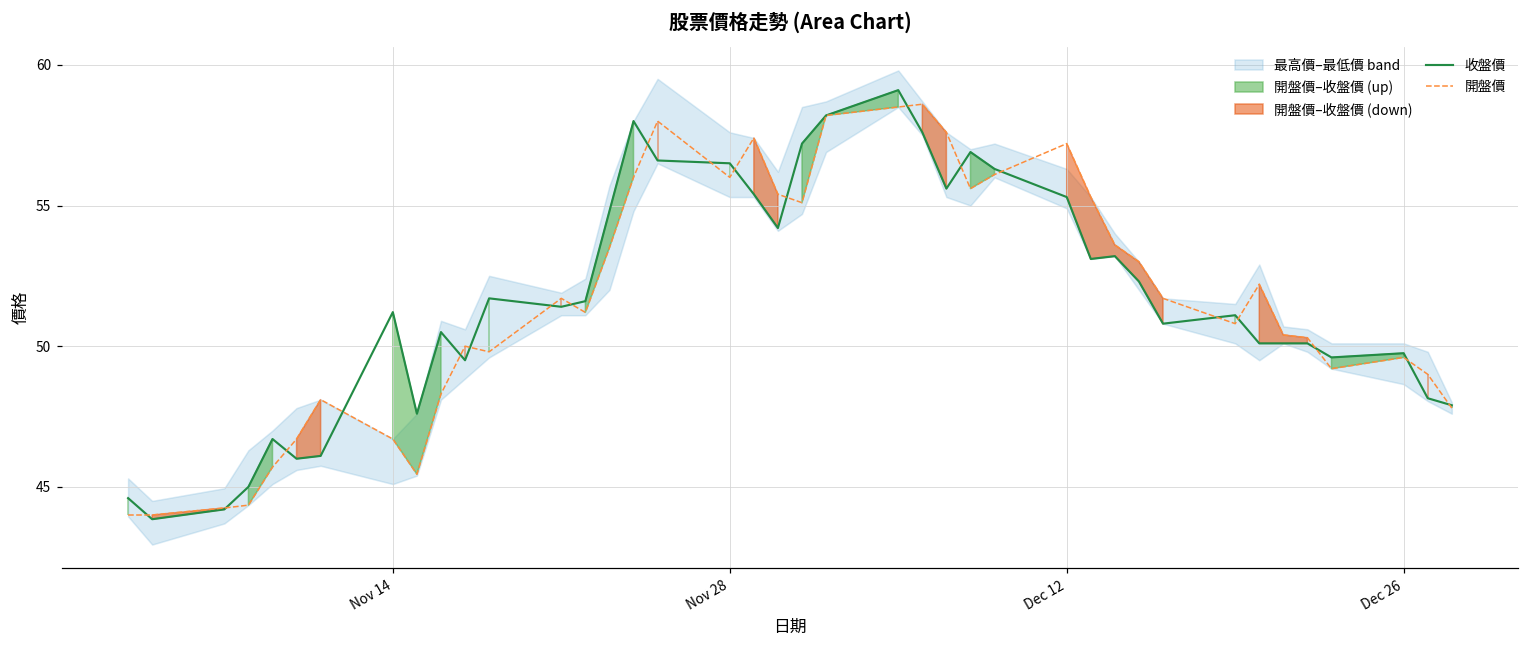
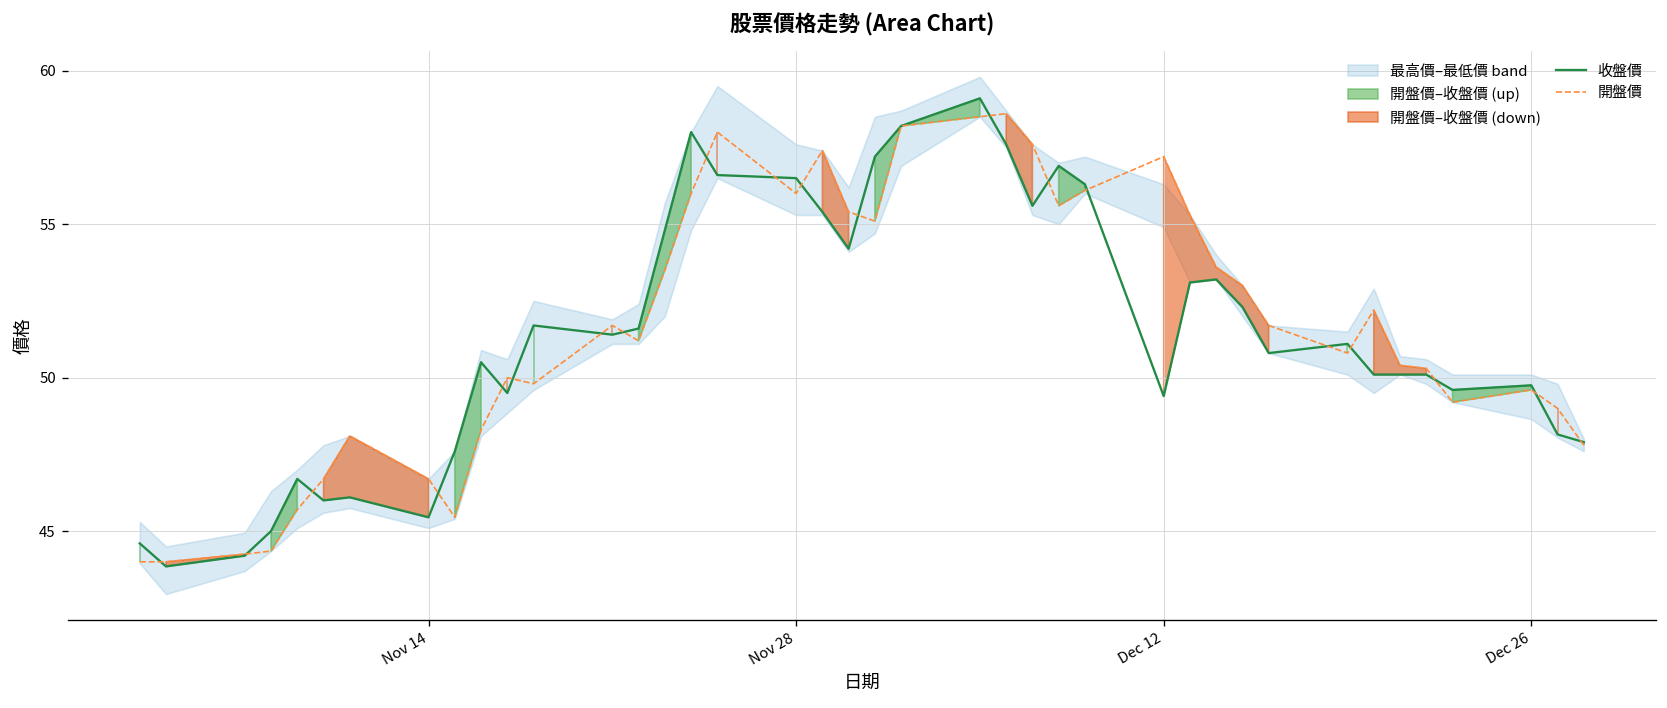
收盤價, Nov 14: 51.2 -> 45.5
收盤價, Dec 12: 55.3 -> 49.4
